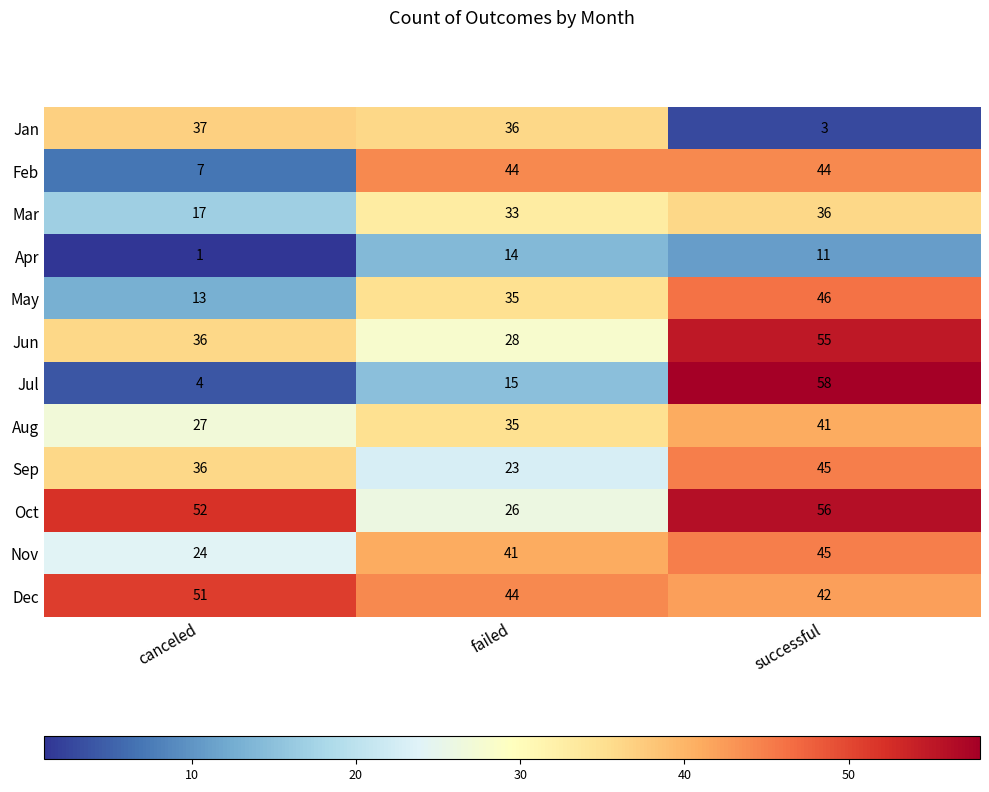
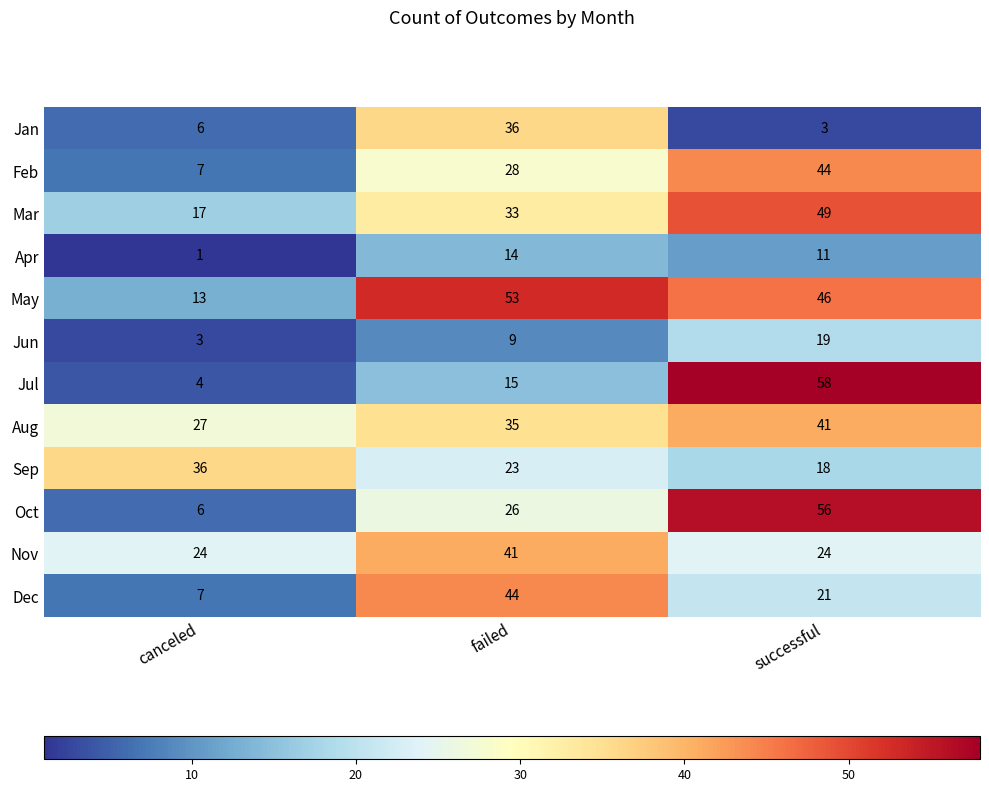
Jan, canceled: 37 -> 6
Feb, failed: 44 -> 28
Mar, successful: 36 -> 49
May, failed: 35 -> 53
Jun, canceled: 36 -> 3
Jun, failed: 28 -> 9
Jun, successful: 55 -> 19
Sep, successful: 45 -> 18
Oct, canceled: 52 -> 6
Nov, successful: 45 -> 24
Dec, canceled: 51 -> 7
Dec, successful: 42 -> 21
